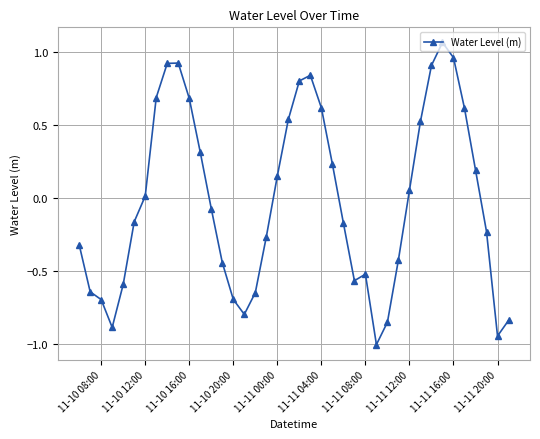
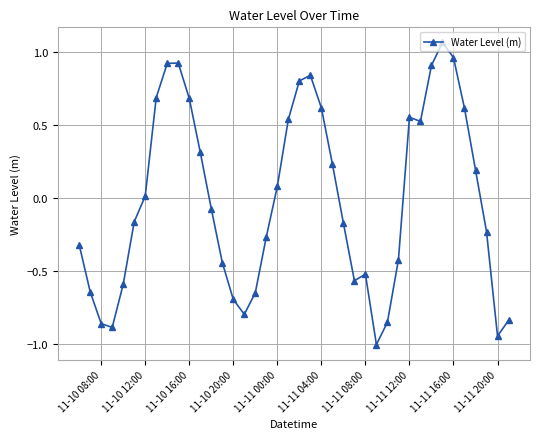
11-10 08:00: -0.69 -> -0.86
11-11 00:00: 0.15 -> 0.08
11-11 12:00: 0.05 -> 0.55
